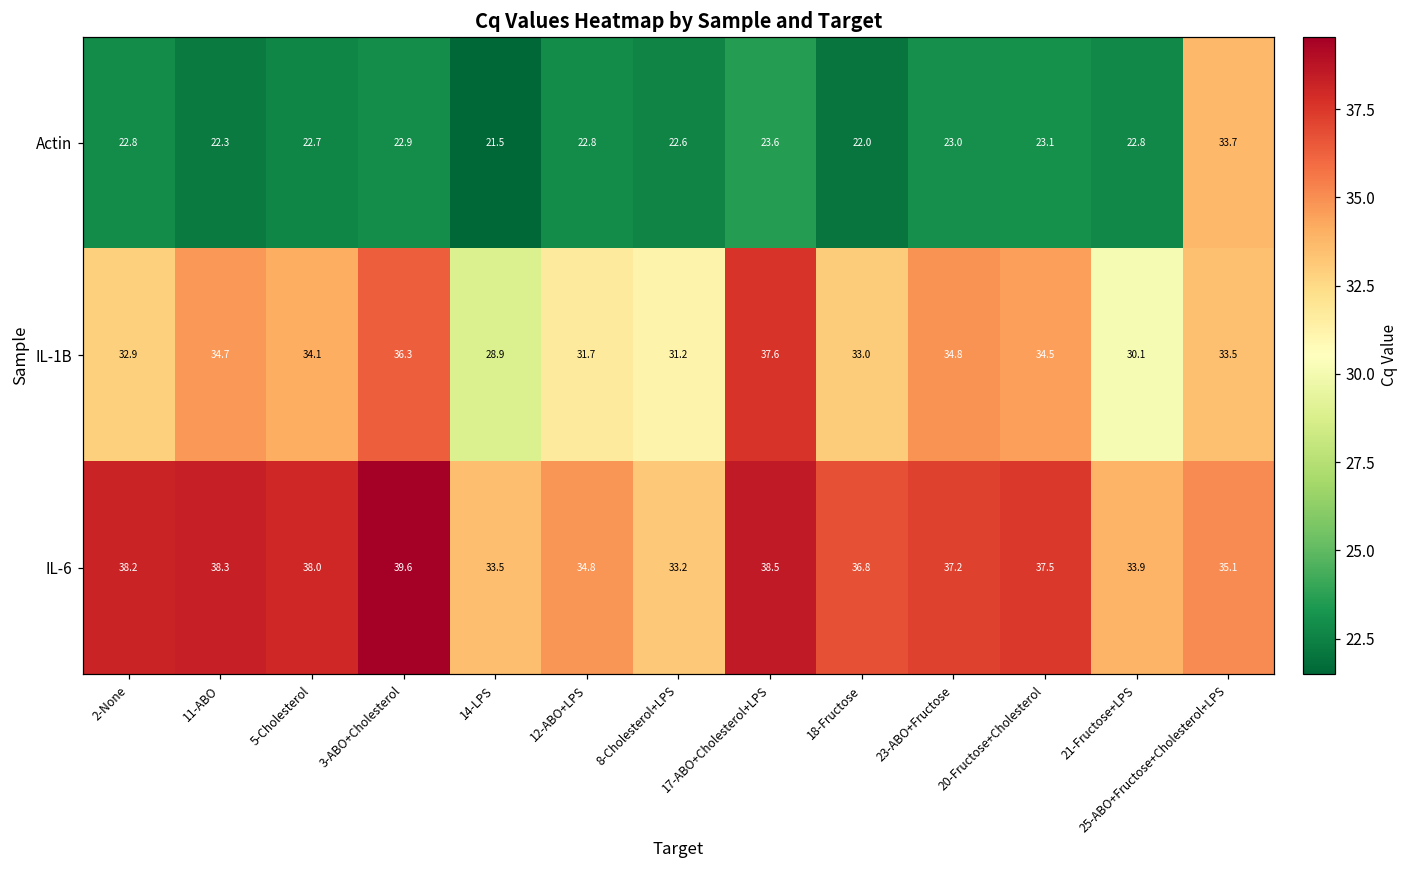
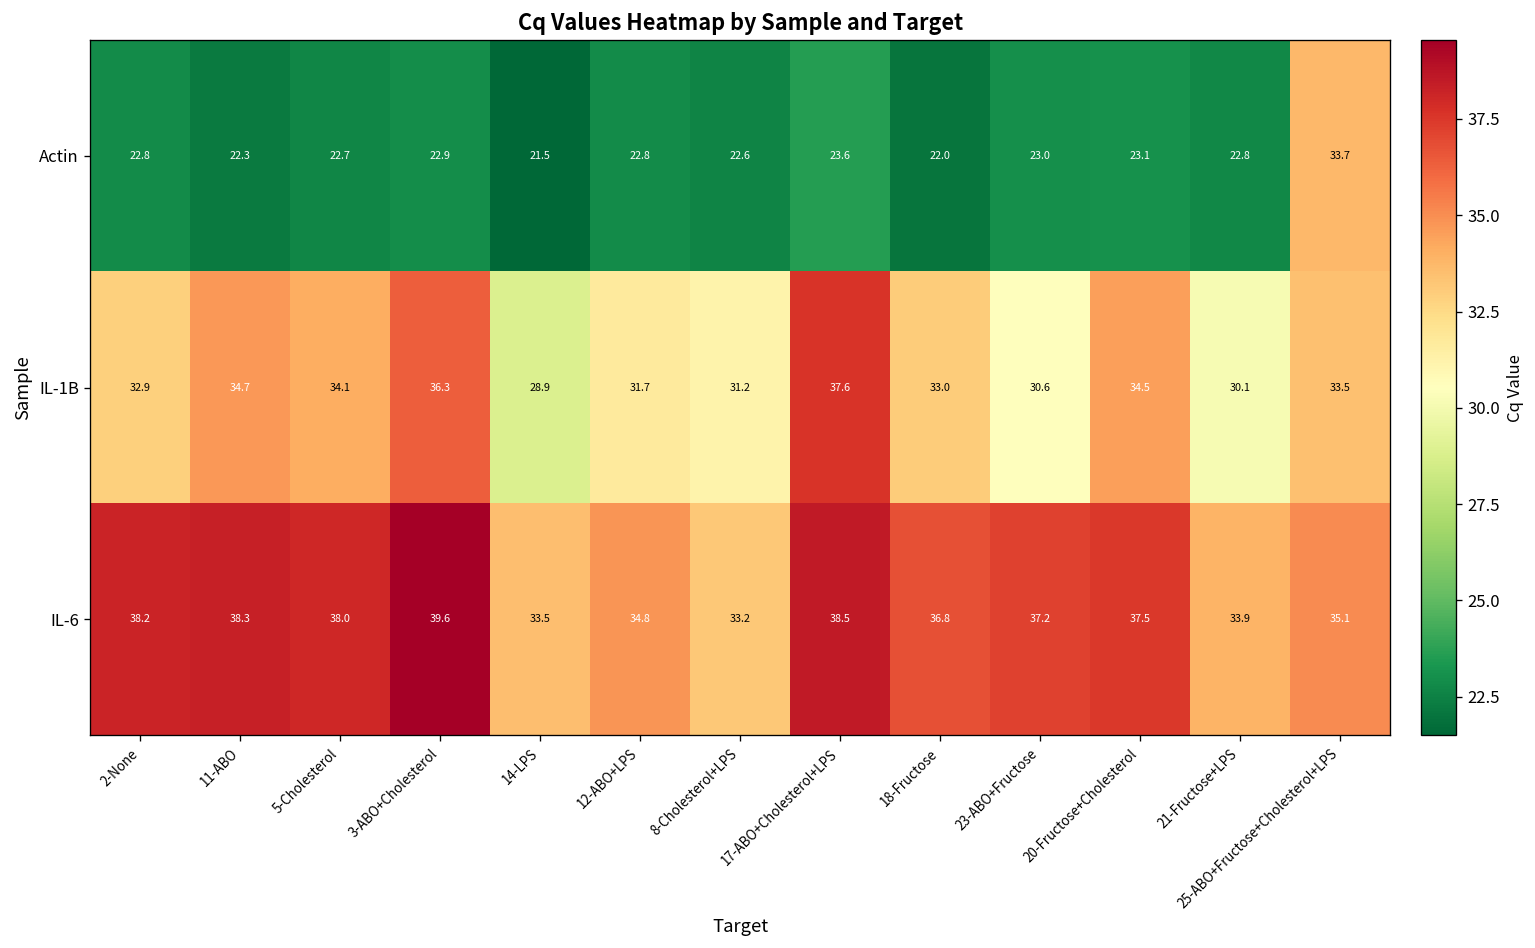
IL-1B, 23-ABO+Fructose: 34.8 -> 30.6
